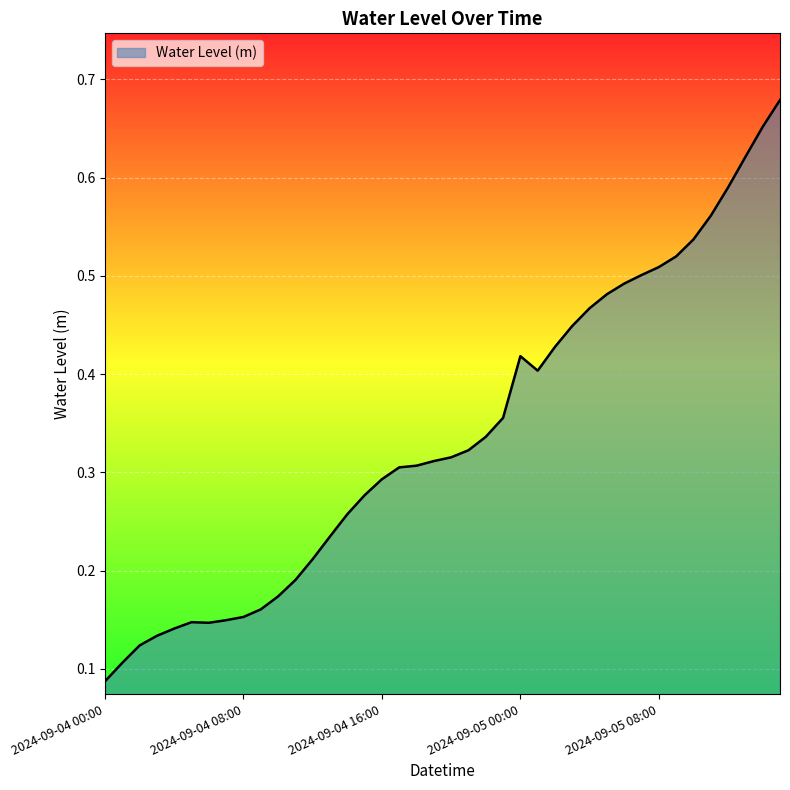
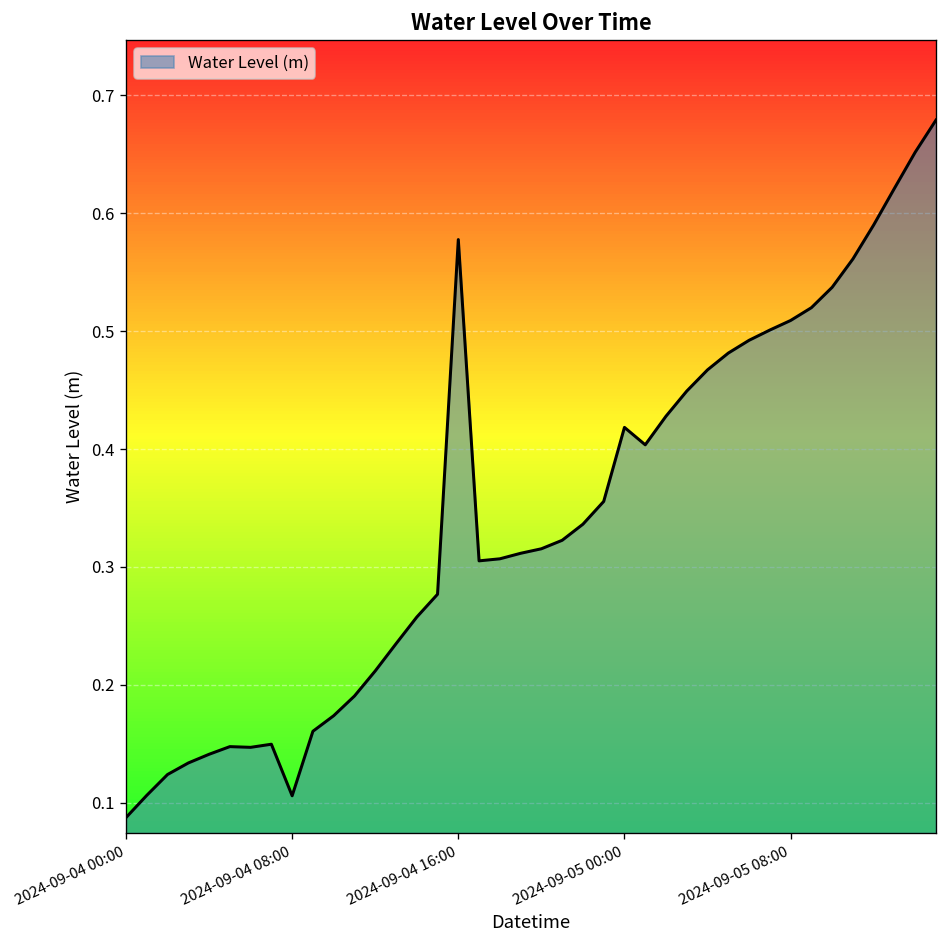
2024-09-04 08:00: 0.15 -> 0.11
2024-09-04 16:00: 0.29 -> 0.58
